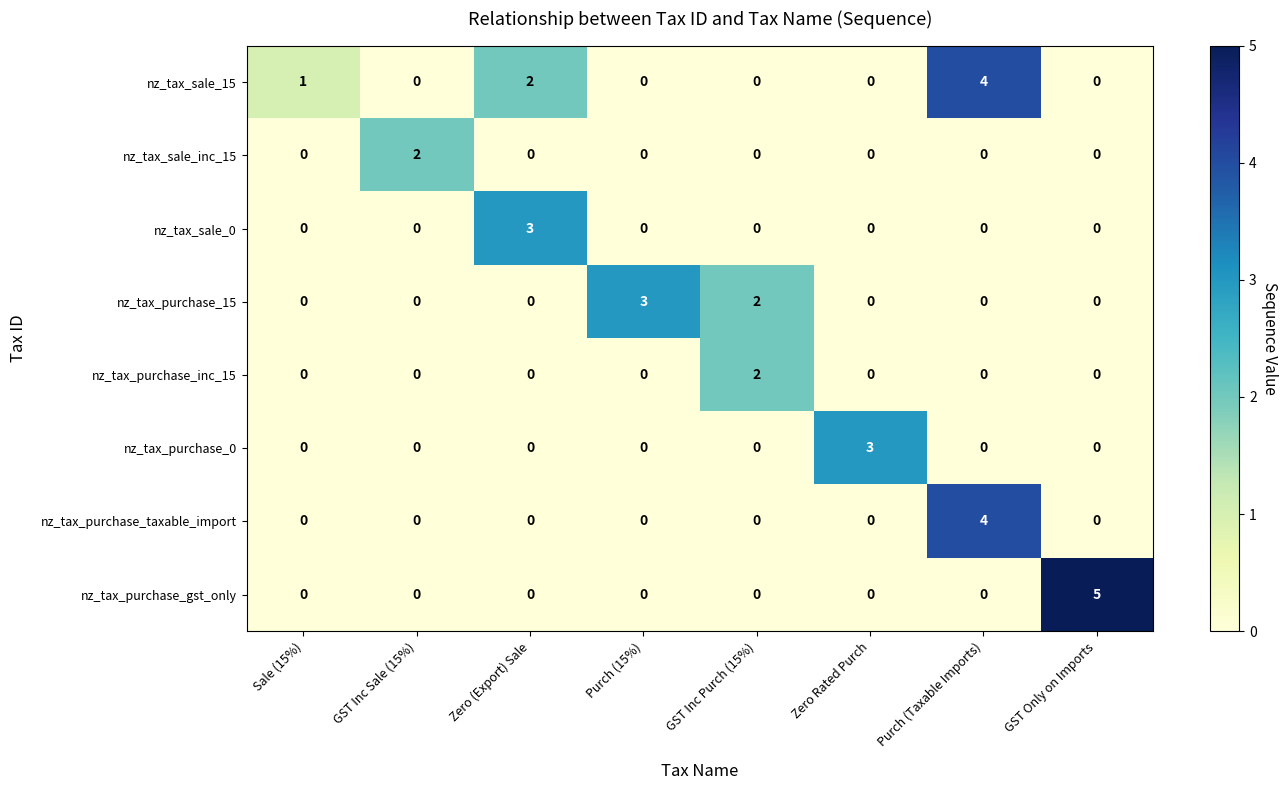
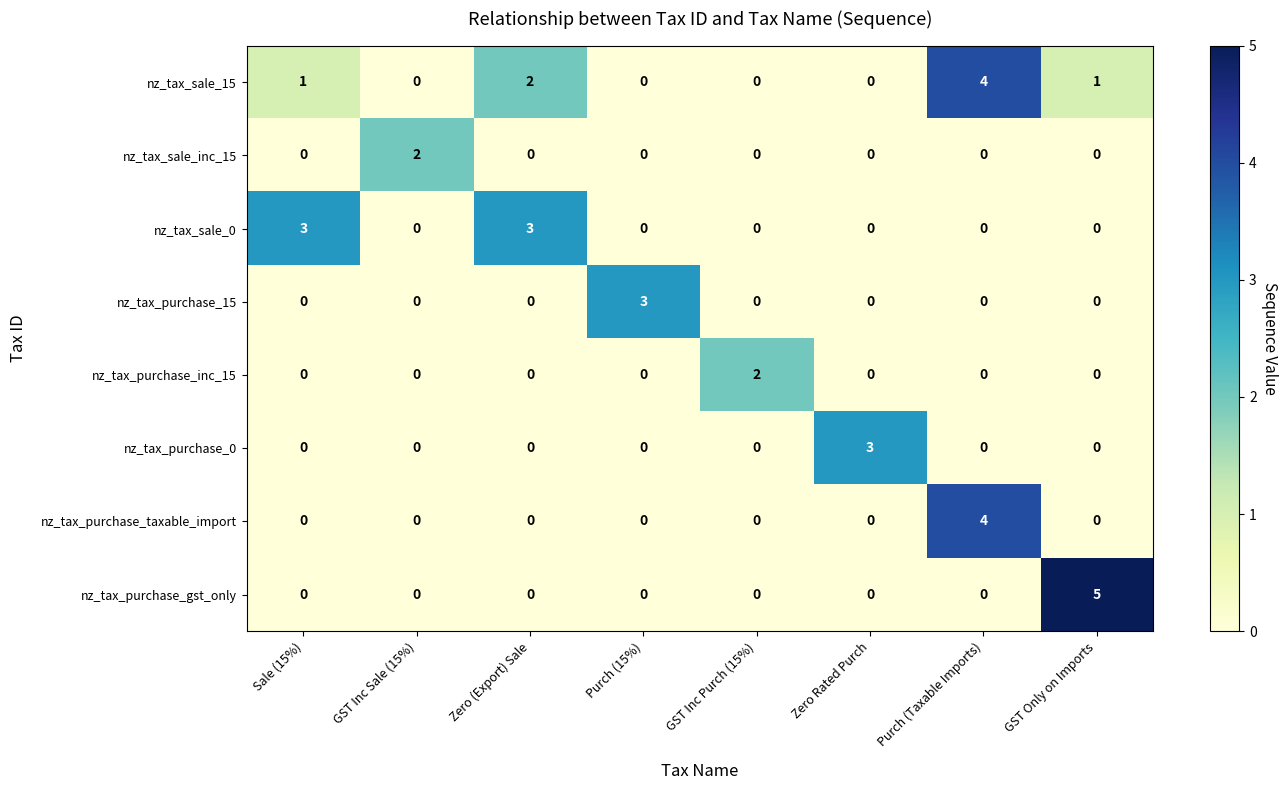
nz_tax_sale_15, GST Only on Imports: 0 -> 1
nz_tax_sale_0, Sale (15%): 0 -> 3
nz_tax_purchase_15, GST Inc Purch (15%): 2 -> 0
